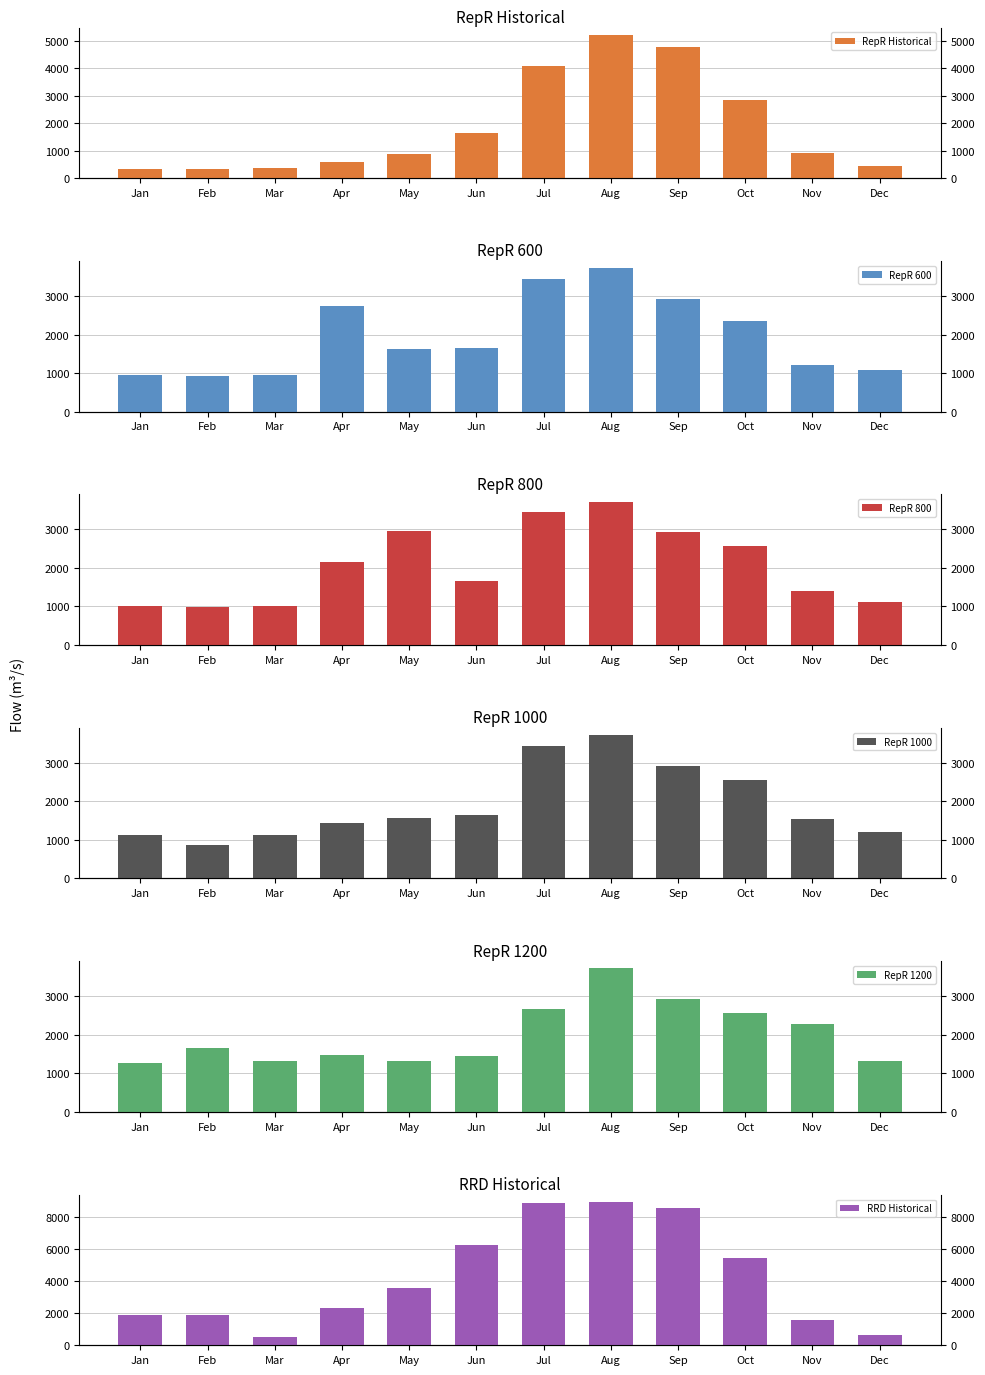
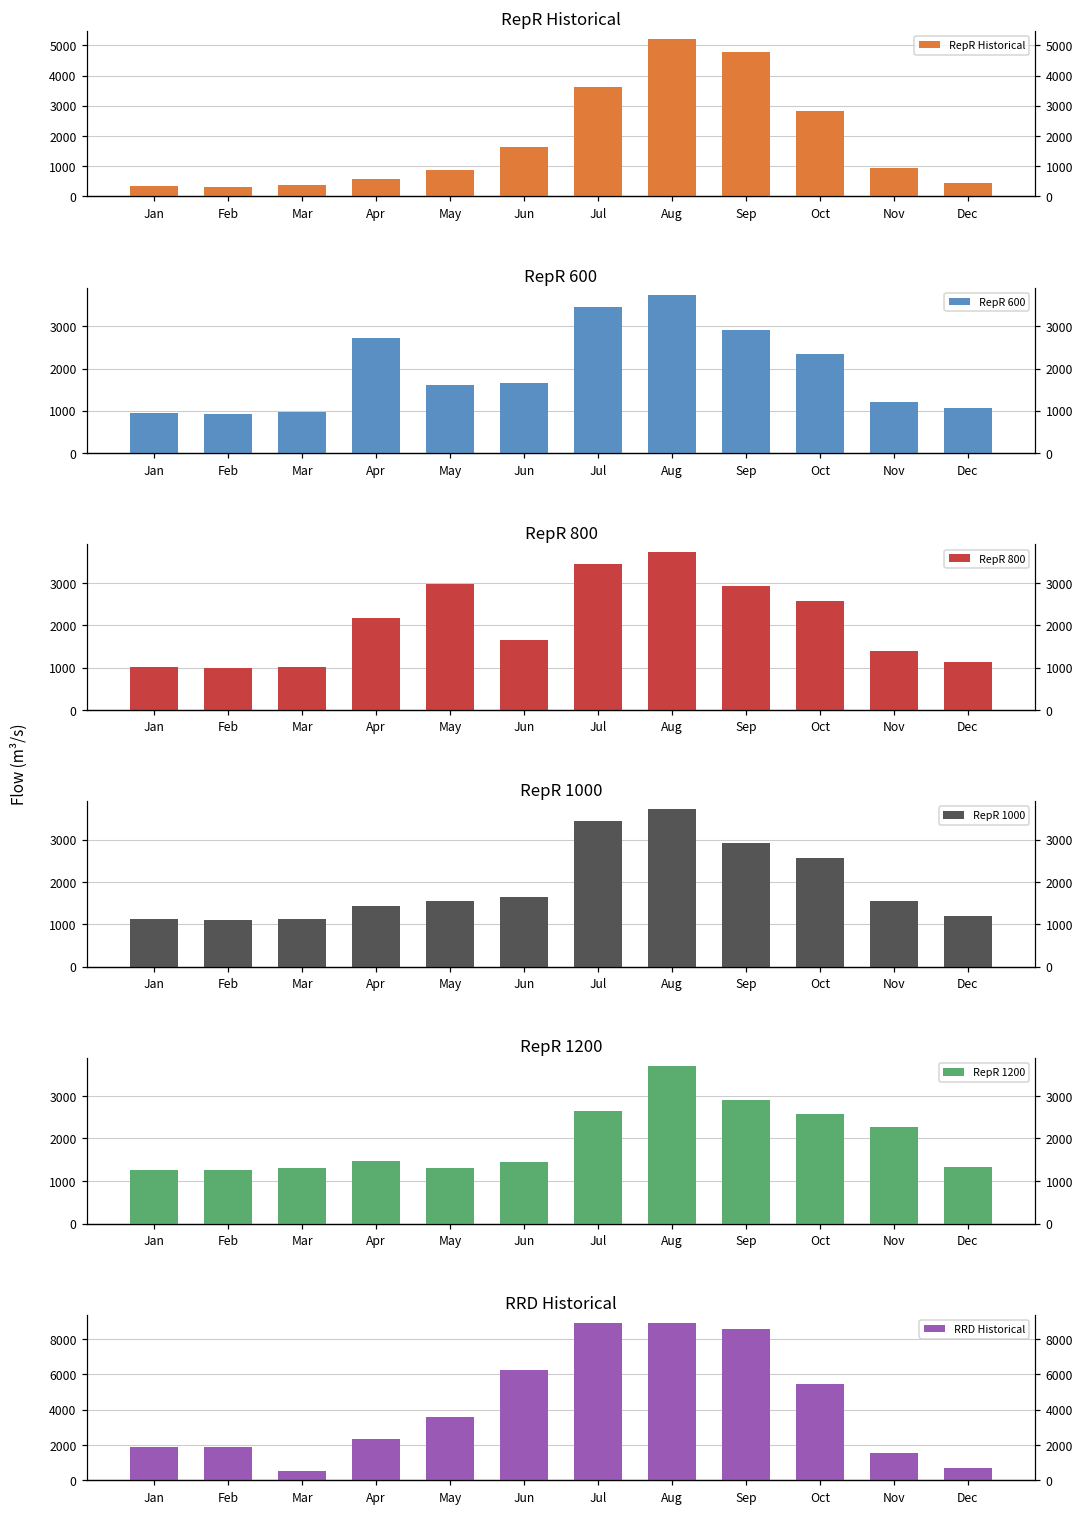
RepR Historical, Jul: 4100 -> 3600
RepR 1000, Feb: 900 -> 1100
RepR 1200, Feb: 1600 -> 1300
